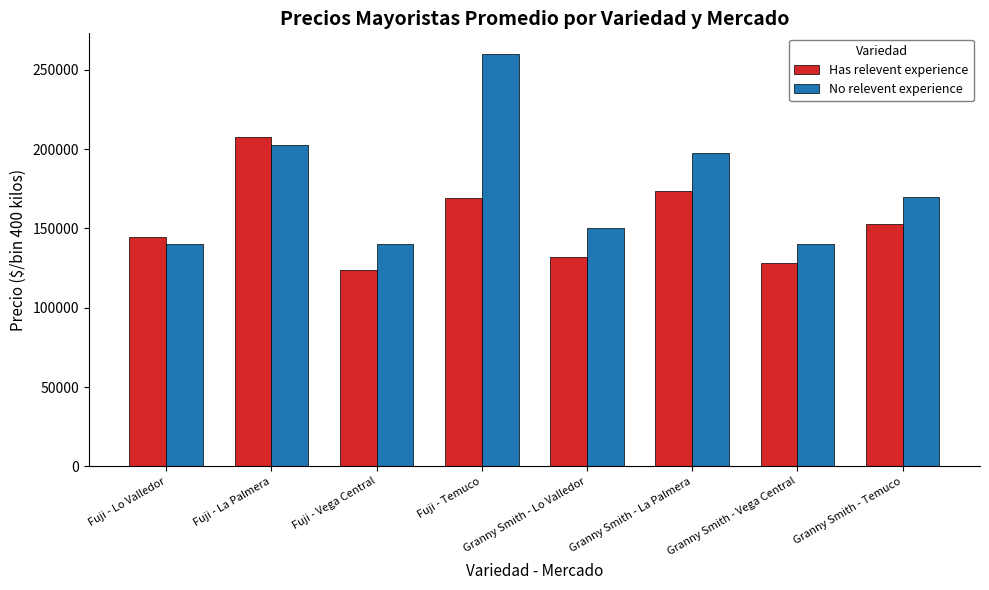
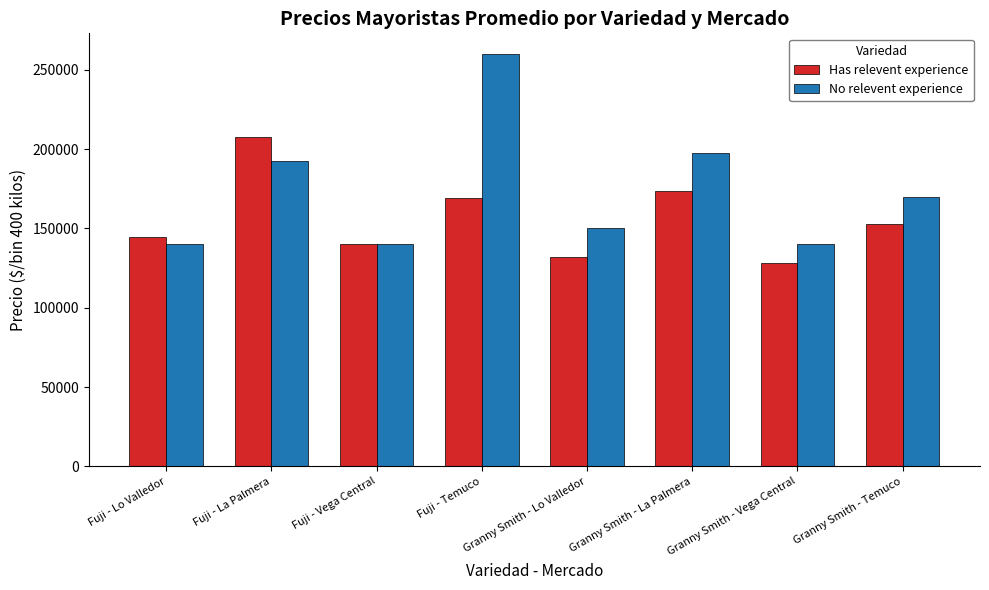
No relevent experience, Fuji - La Palmera: 203000 -> 192000
Has relevent experience, Fuji - Vega Central: 124000 -> 140000
